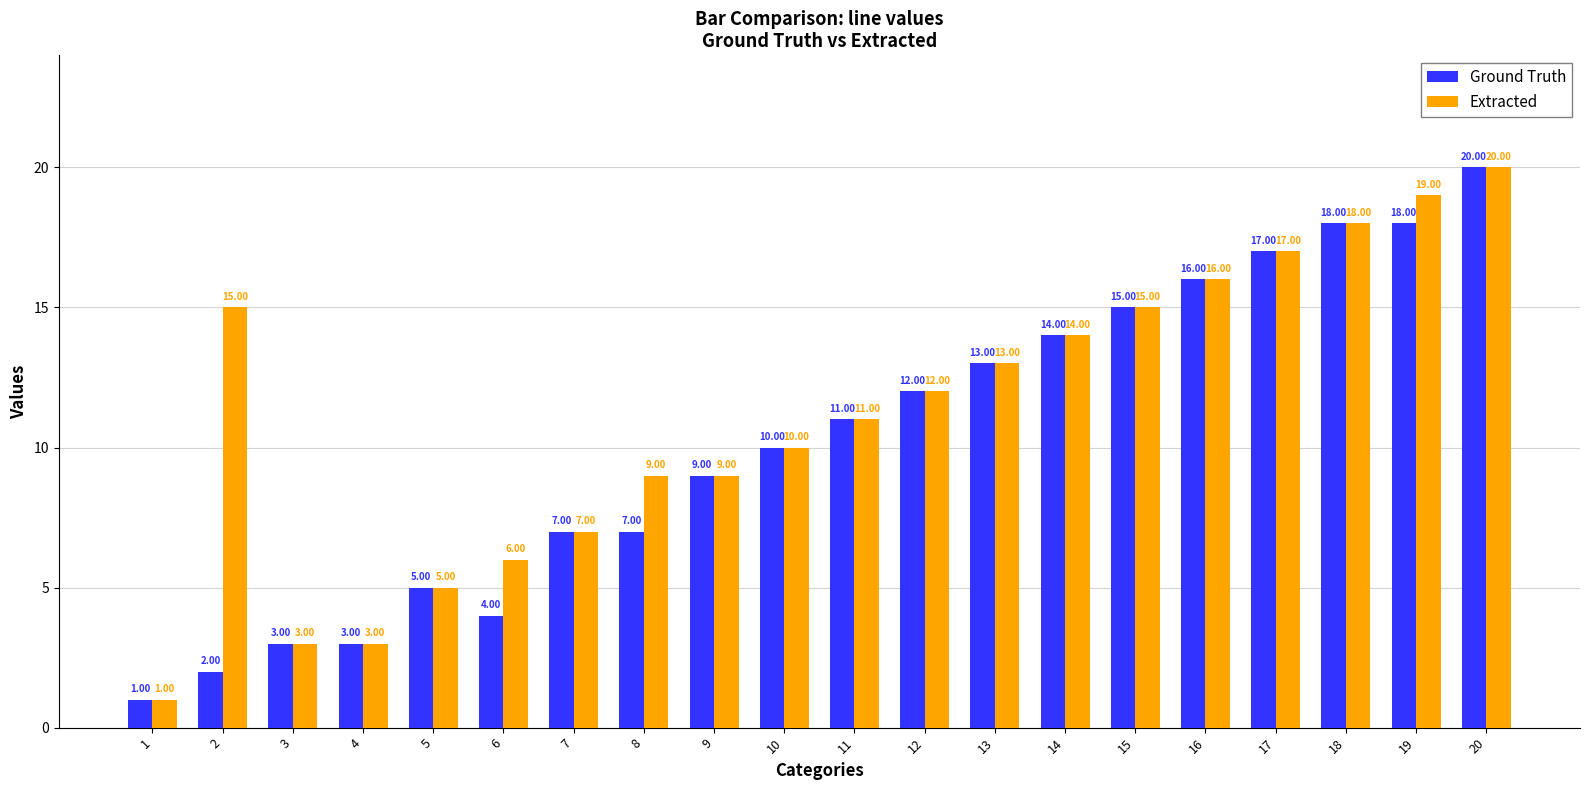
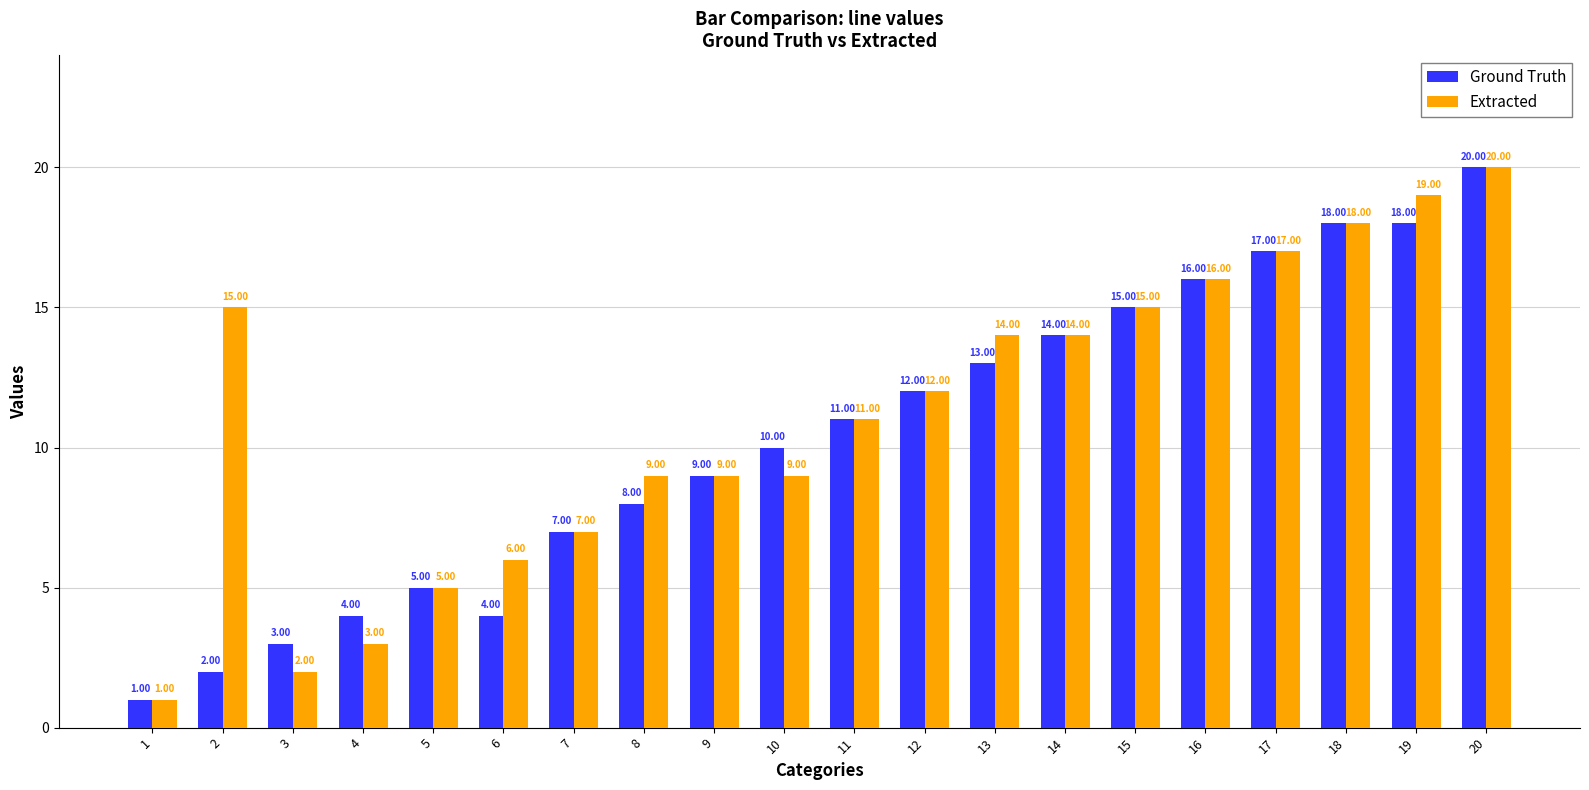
Extracted, 3: 3.00 -> 2.00
Ground Truth, 4: 3.00 -> 4.00
Ground Truth, 8: 7.00 -> 8.00
Extracted, 10: 10.00 -> 9.00
Extracted, 13: 13.00 -> 14.00
